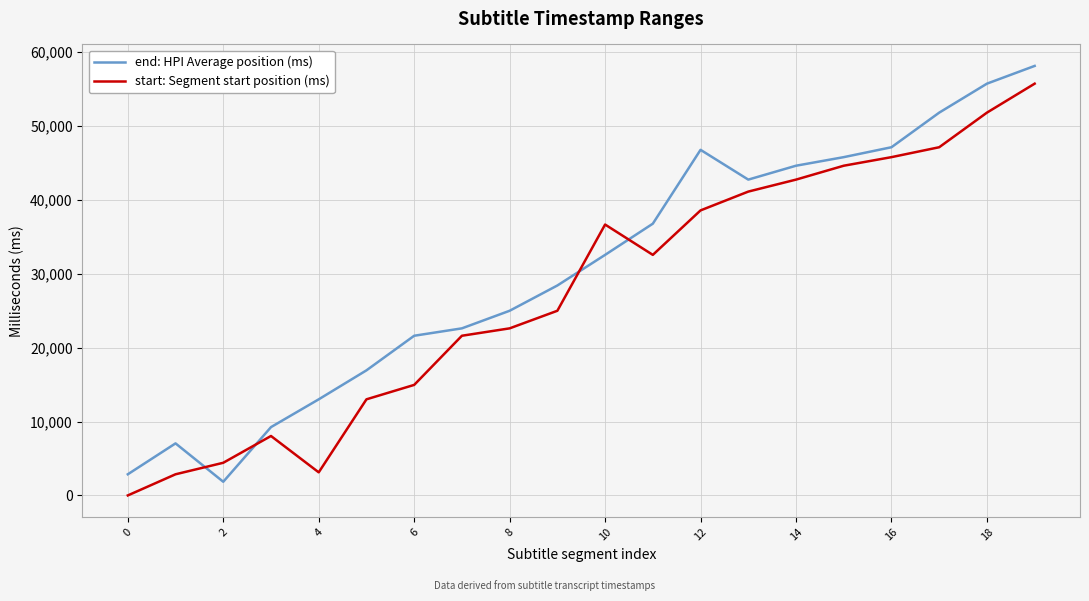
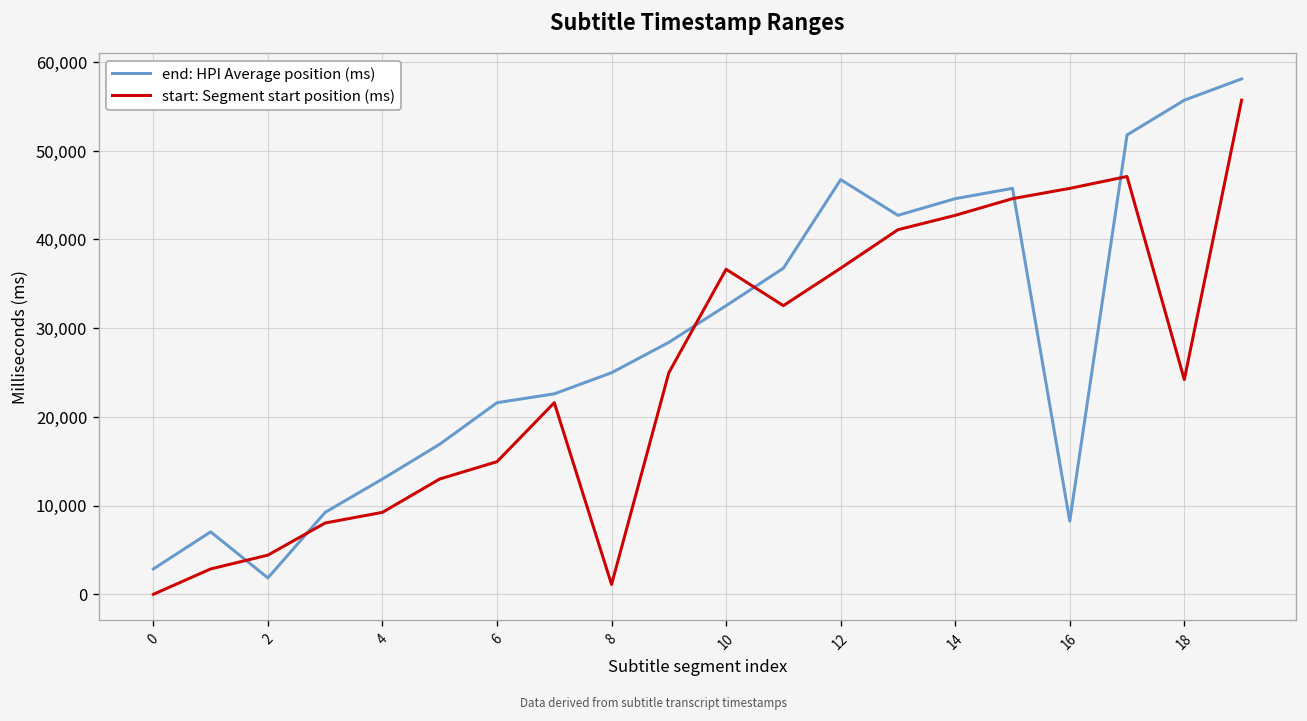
start: Segment start position (ms), 4: 3,000 -> 9,000
start: Segment start position (ms), 8: 23,000 -> 1,000
start: Segment start position (ms), 12: 39,000 -> 37,000
end: HPI Average position (ms), 16: 47,000 -> 8,000
start: Segment start position (ms), 18: 52,000 -> 24,000
